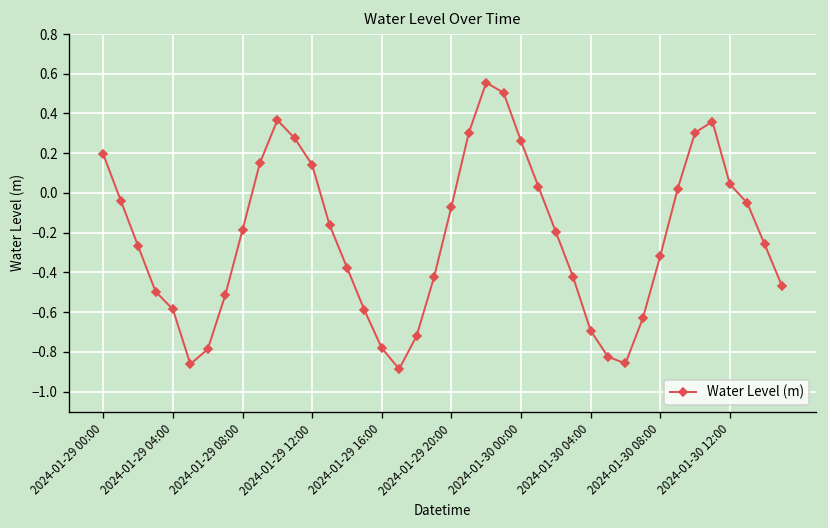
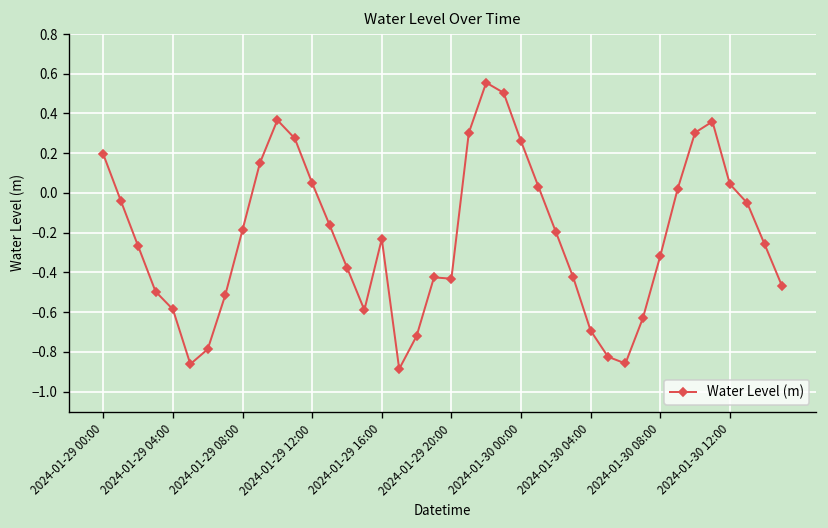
2024-01-29 12:00: 0.14 -> 0.05
2024-01-29 16:00: -0.78 -> -0.23
2024-01-29 20:00: -0.07 -> -0.43
